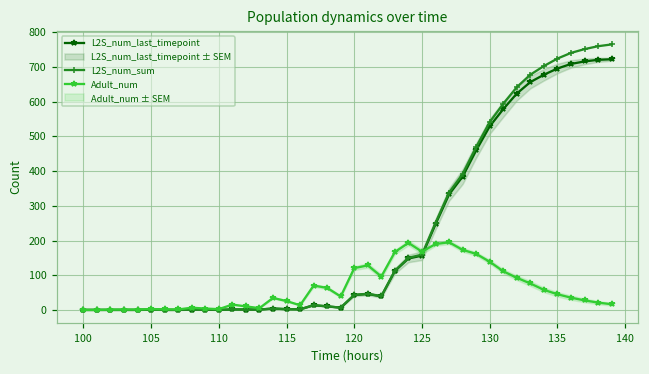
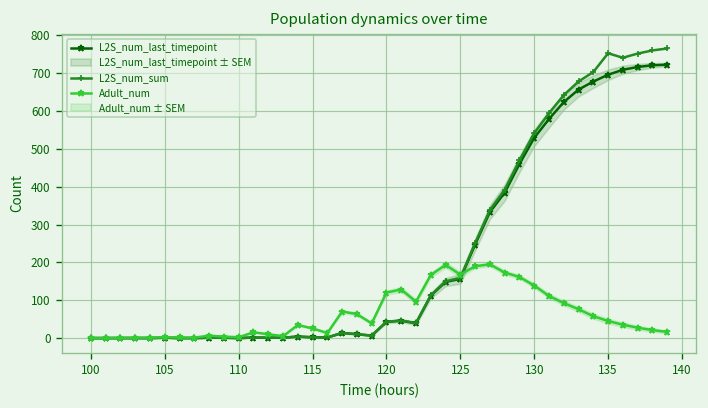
L2S_num_sum, 135: 720 -> 750
